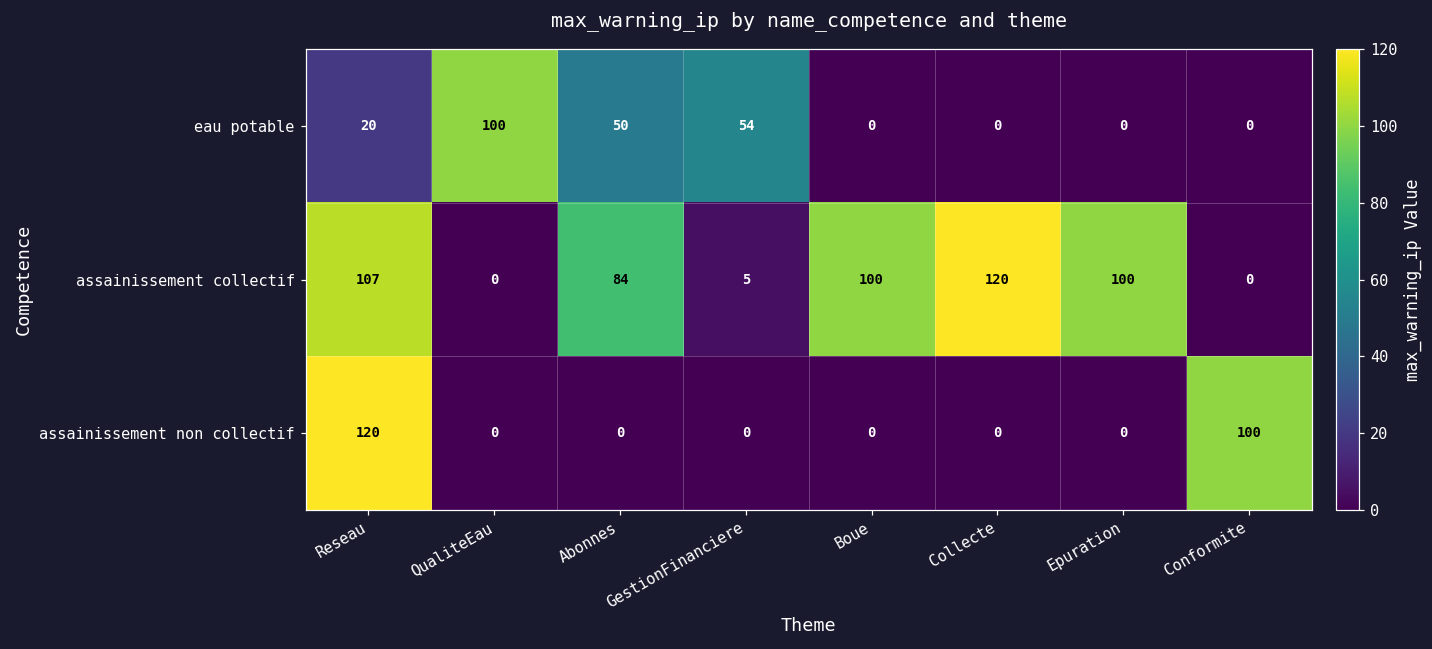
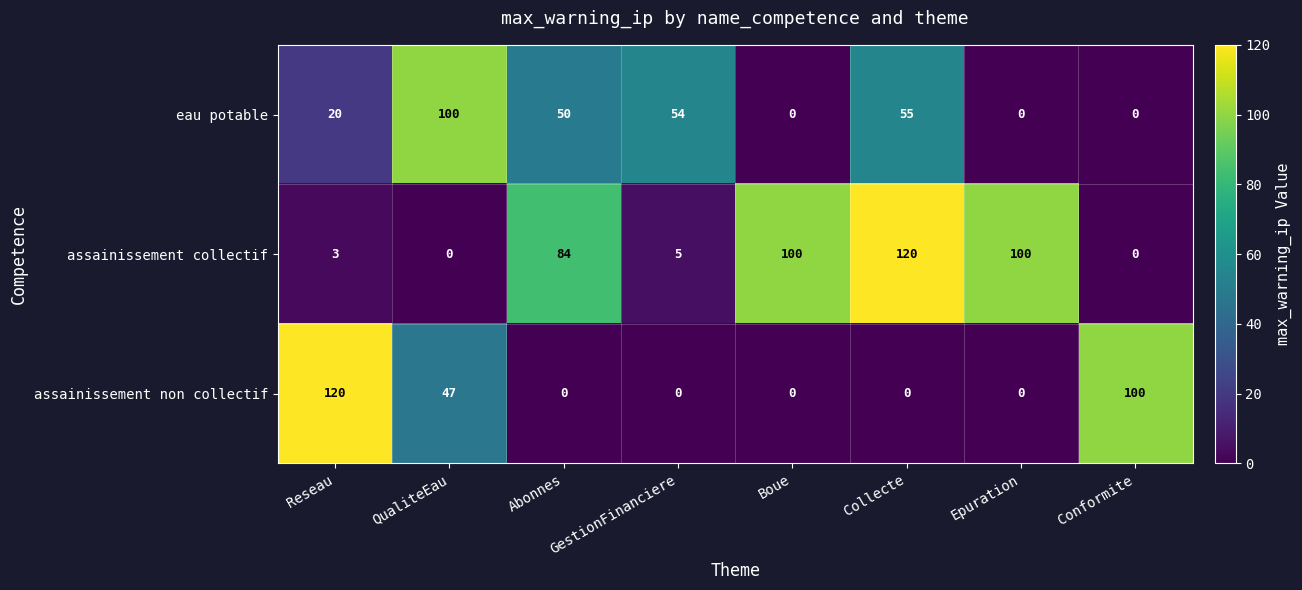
eau potable, Collecte: 0 -> 55
assainissement collectif, Reseau: 107 -> 3
assainissement non collectif, QualiteEau: 0 -> 47
